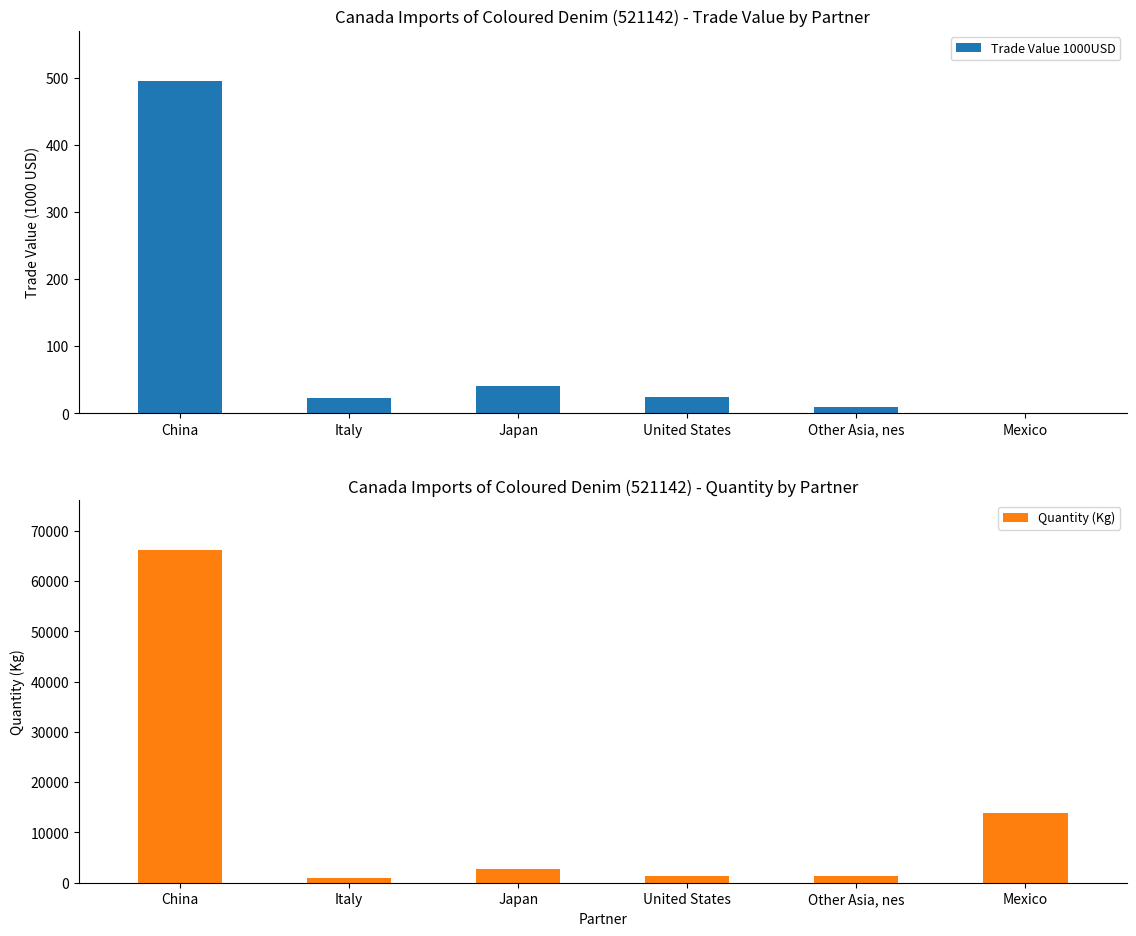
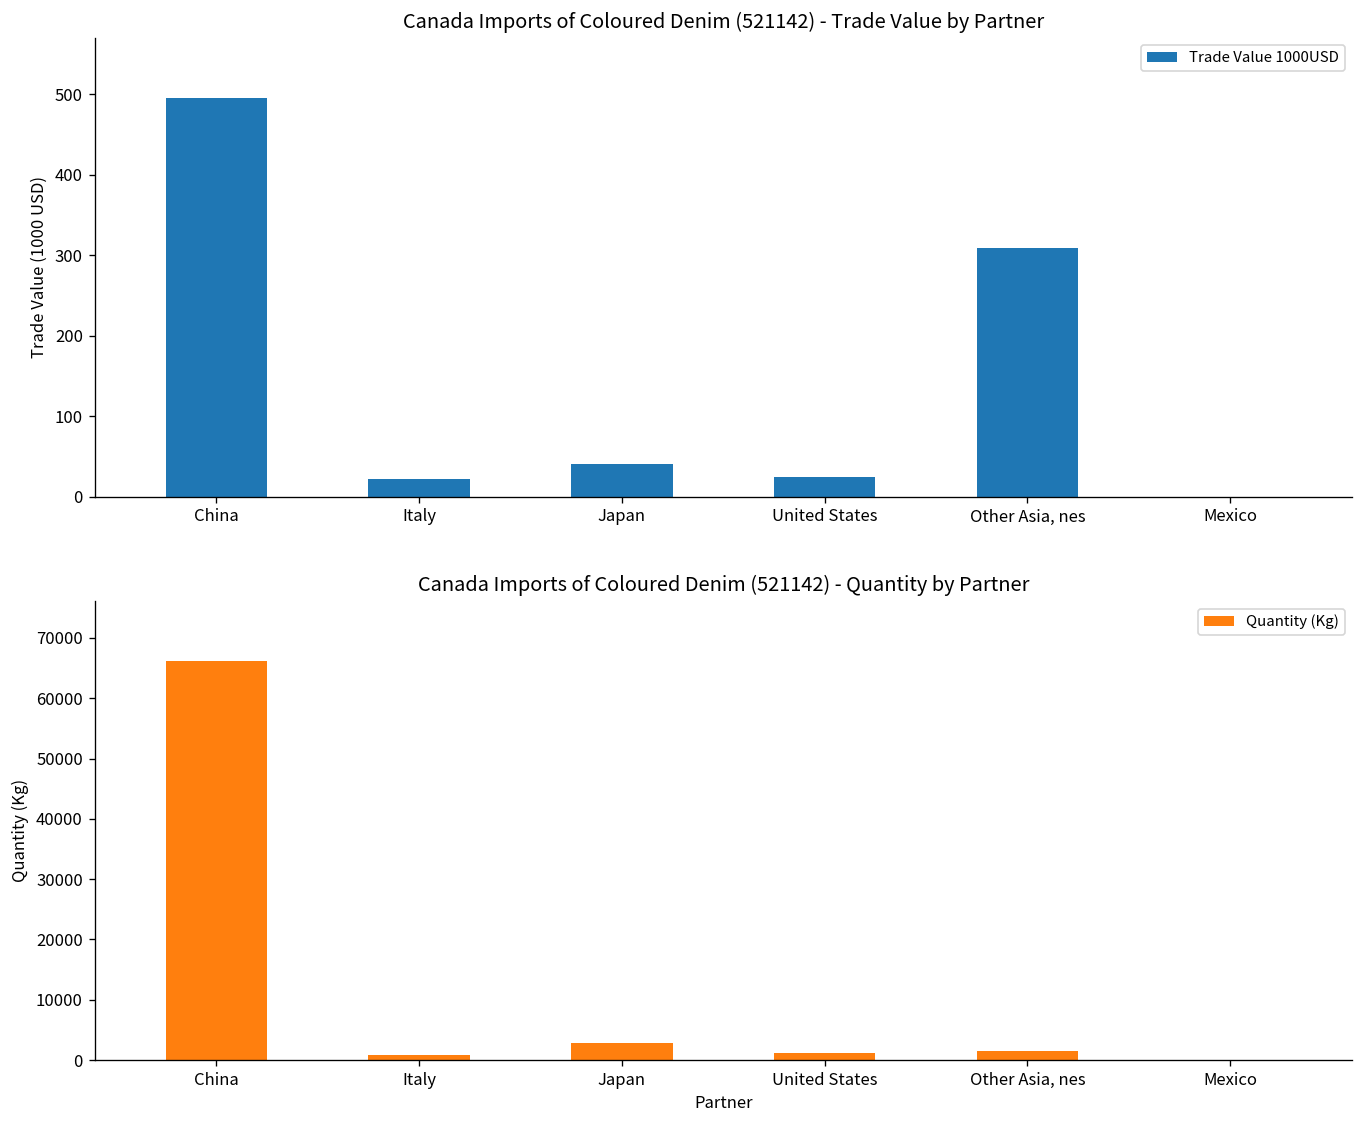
Canada Imports of Coloured Denim (521142) - Trade Value by Partner, Other Asia, nes: 10 -> 310
Canada Imports of Coloured Denim (521142) - Quantity by Partner, Mexico: 14000 -> 0
